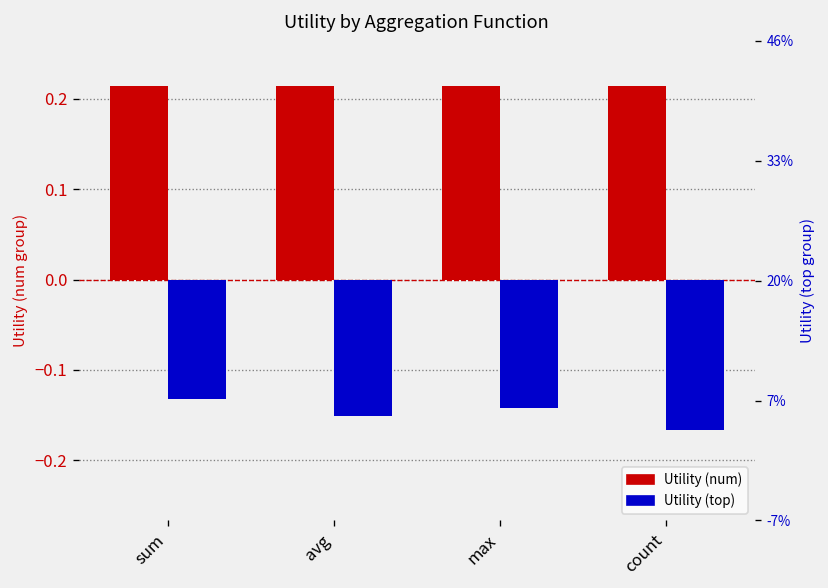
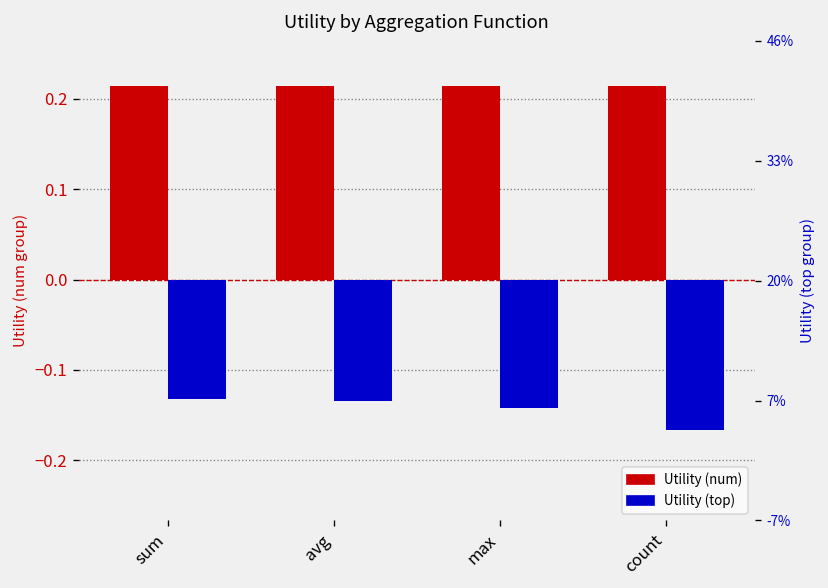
Utility (top), avg: -0.15 -> -0.13
